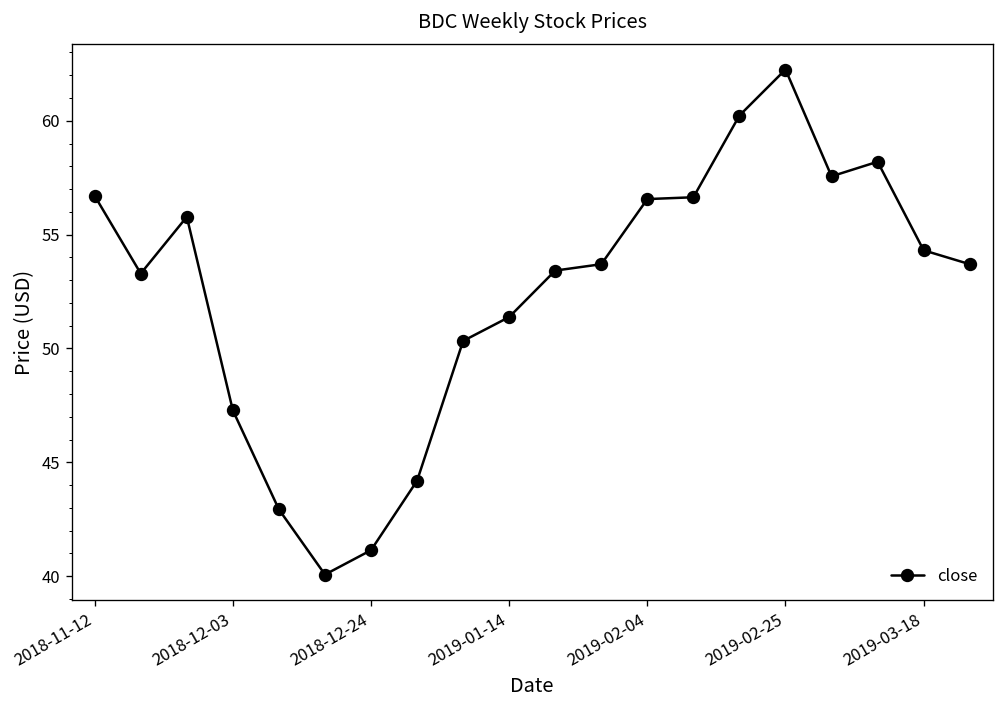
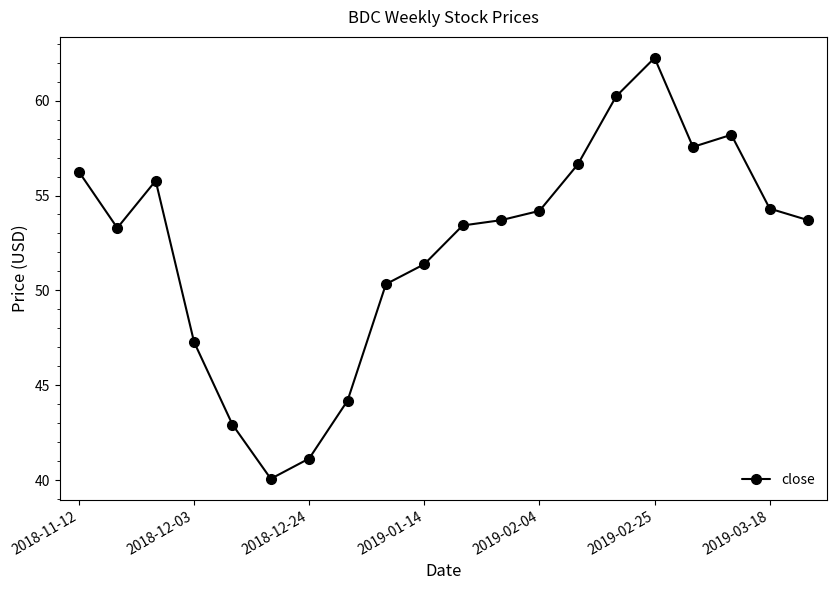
2018-11-12: 56.7 -> 56.3
2019-02-04: 56.6 -> 54.2
